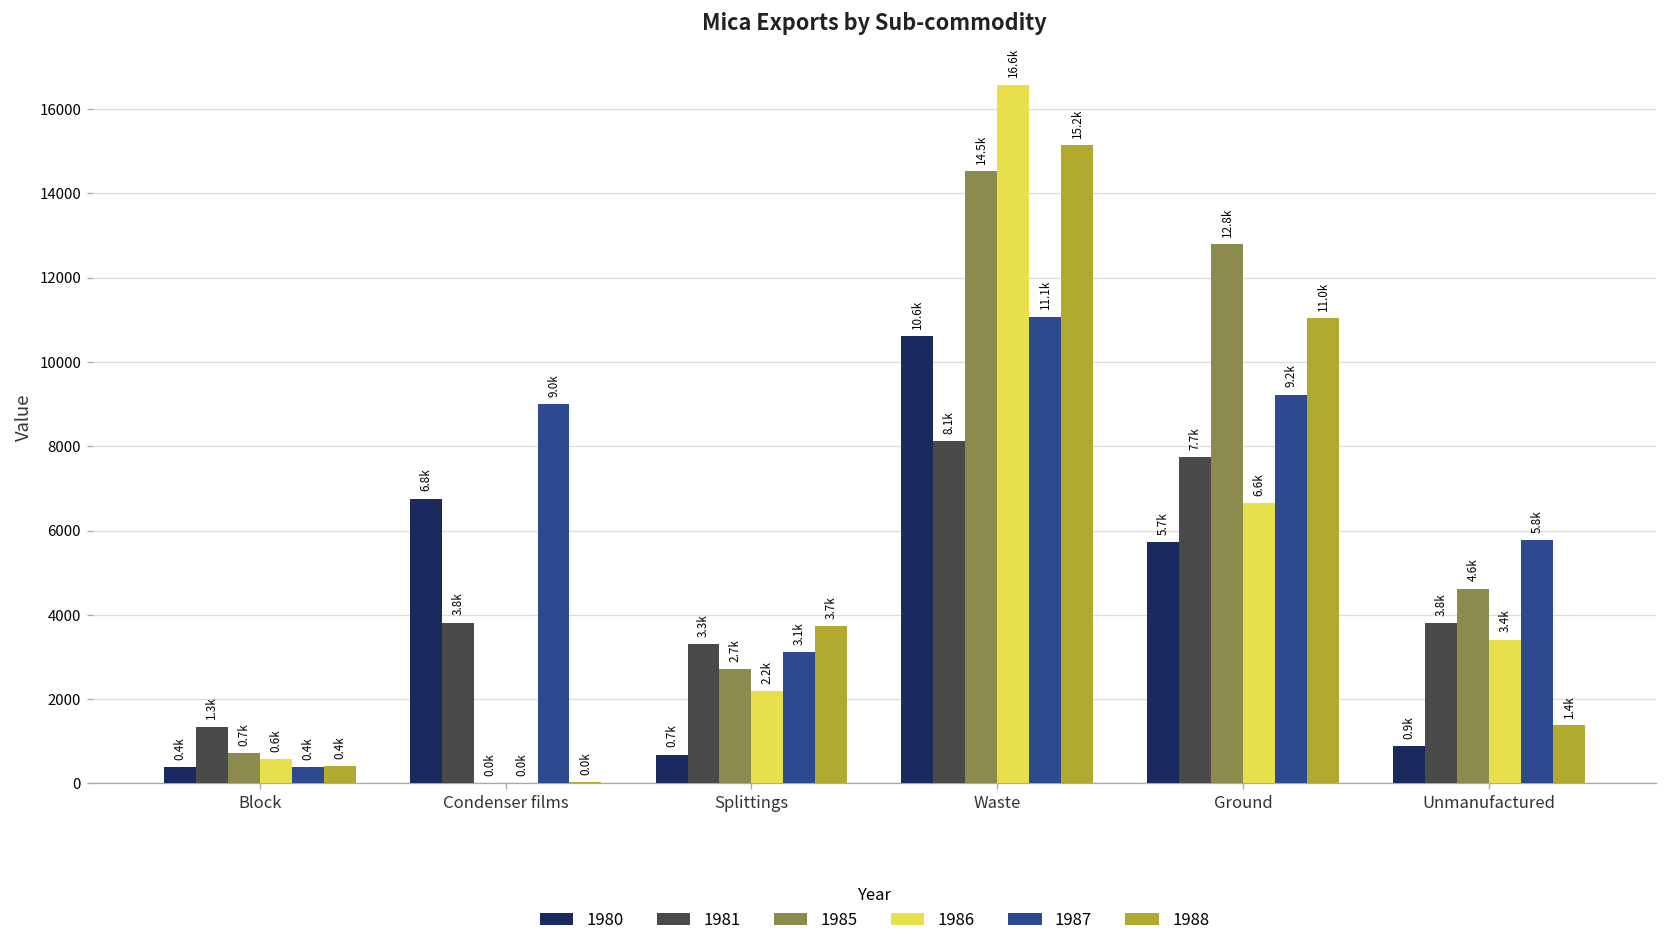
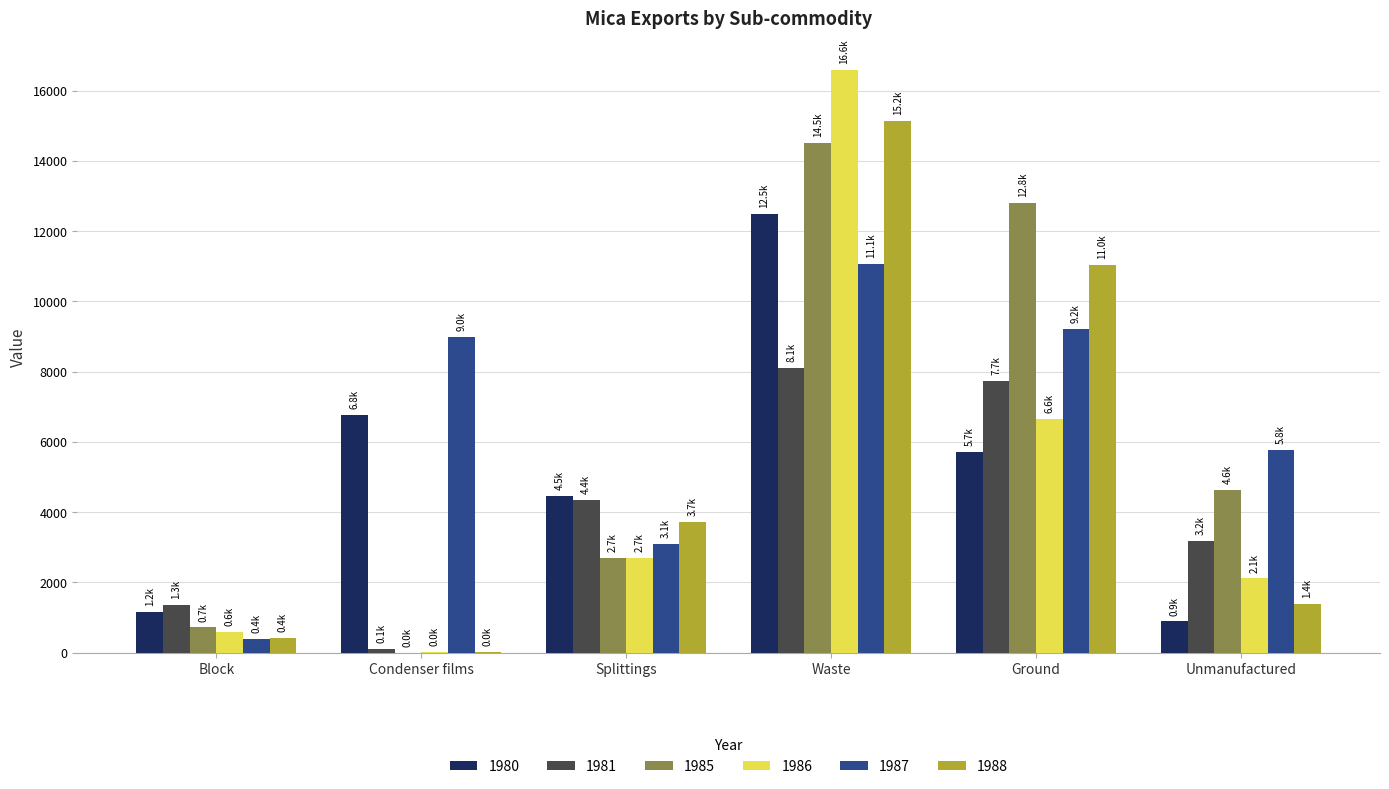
1980, Block: 0.4k -> 1.2k
1981, Condenser films: 3.8k -> 0.1k
1980, Splittings: 0.7k -> 4.5k
1981, Splittings: 3.3k -> 4.4k
1986, Splittings: 2.2k -> 2.7k
1980, Waste: 10.6k -> 12.5k
1981, Unmanufactured: 3.8k -> 3.2k
1986, Unmanufactured: 3.4k -> 2.1k
